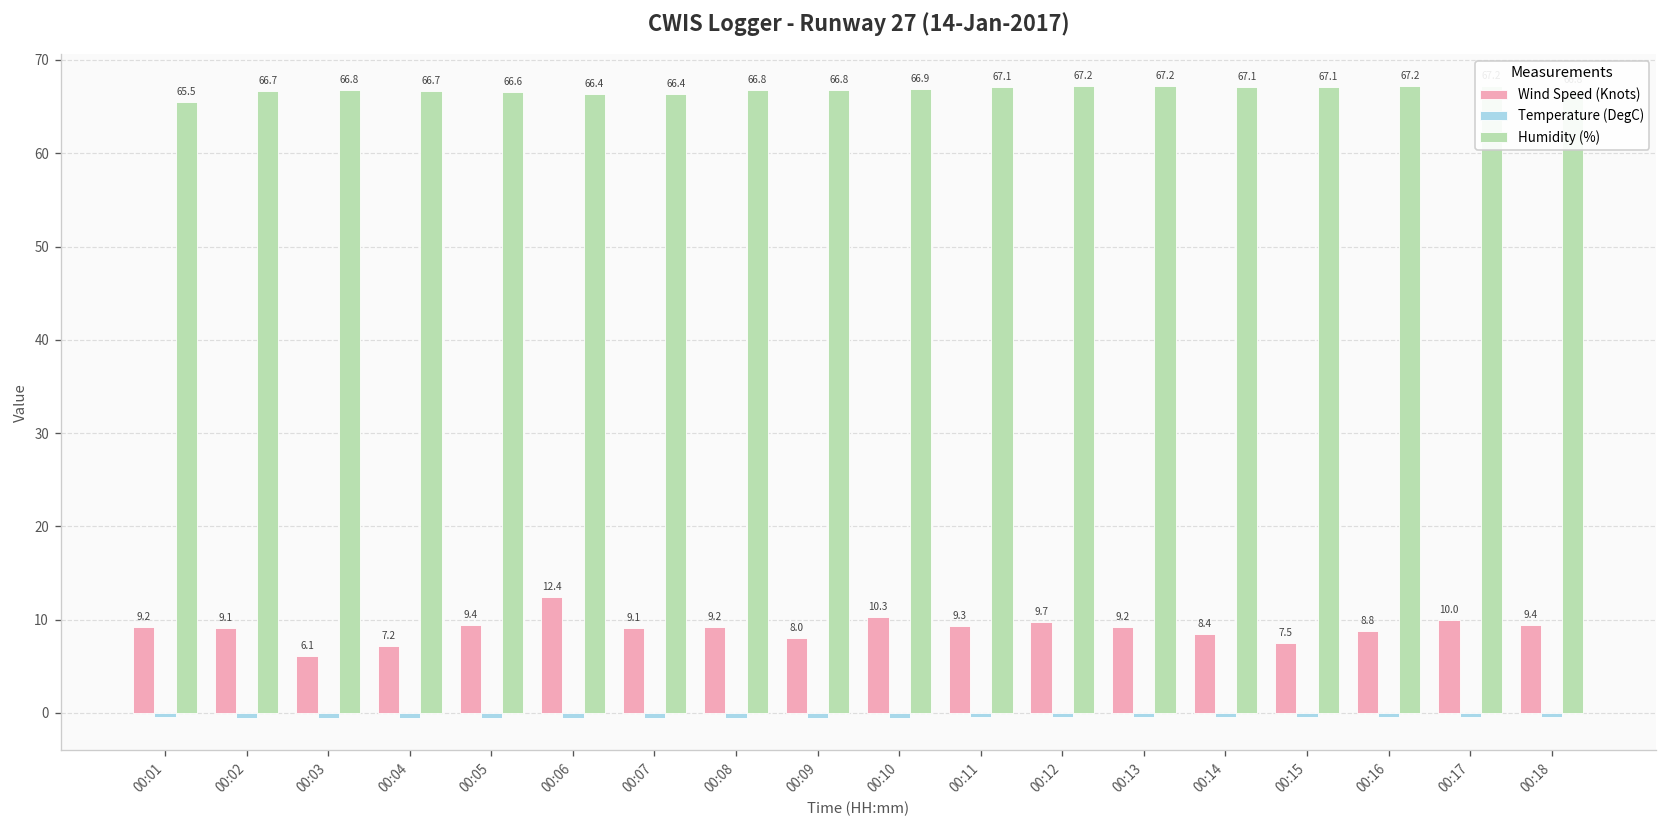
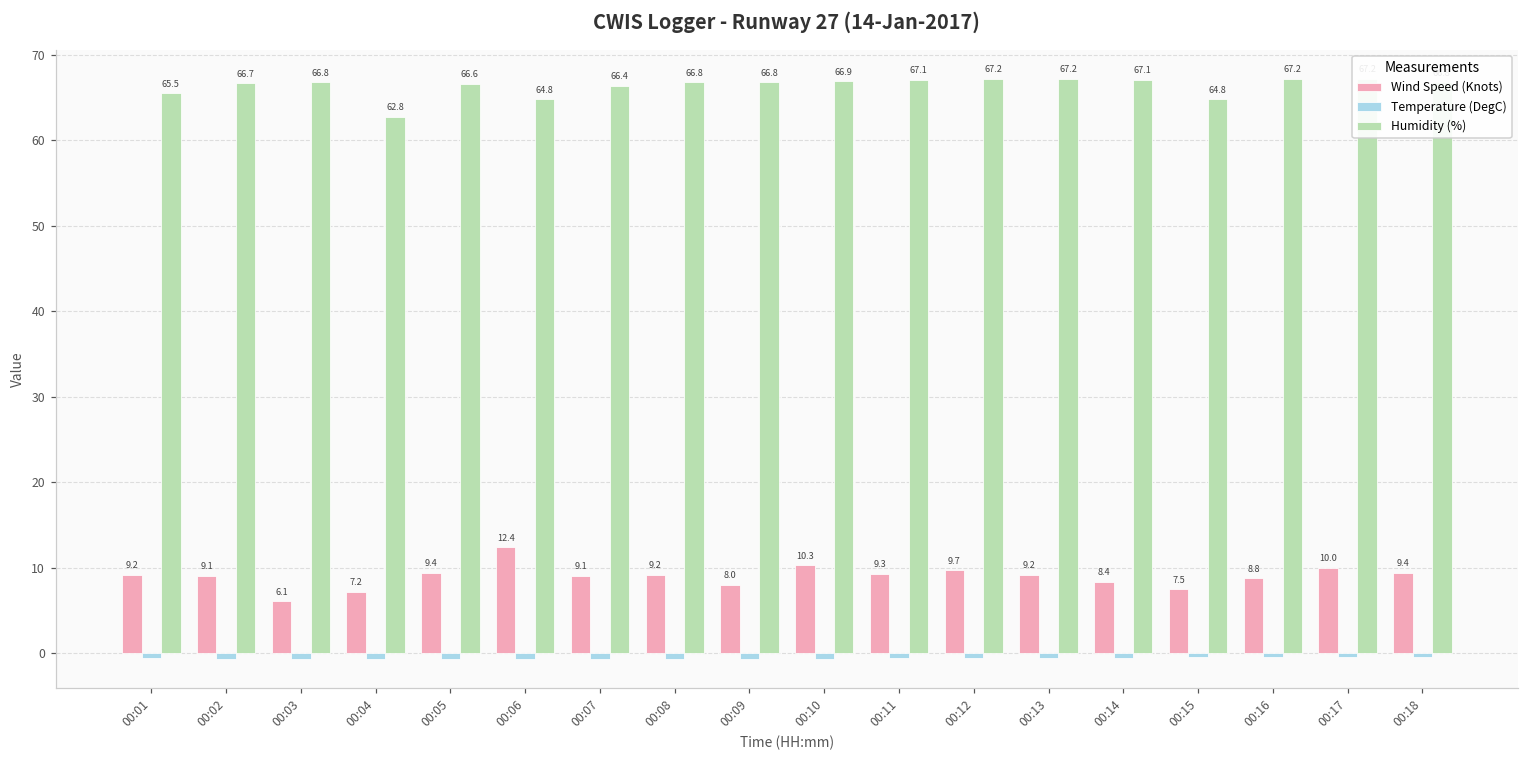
Humidity (%), 00:04: 66.7 -> 62.8
Humidity (%), 00:06: 66.4 -> 64.8
Humidity (%), 00:15: 67.1 -> 64.8
